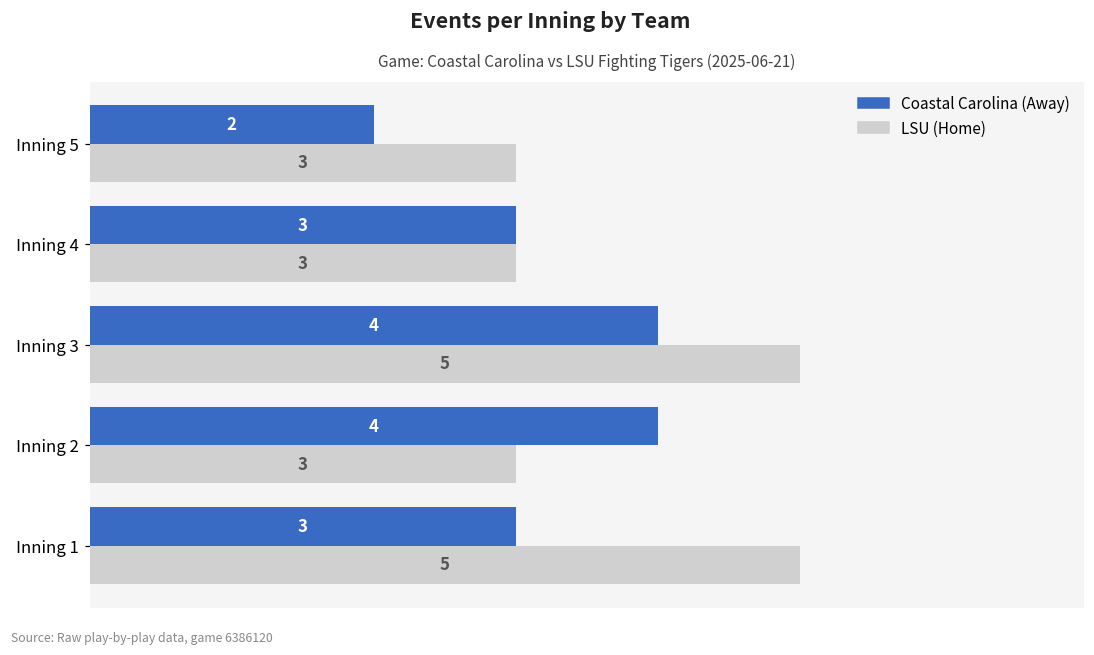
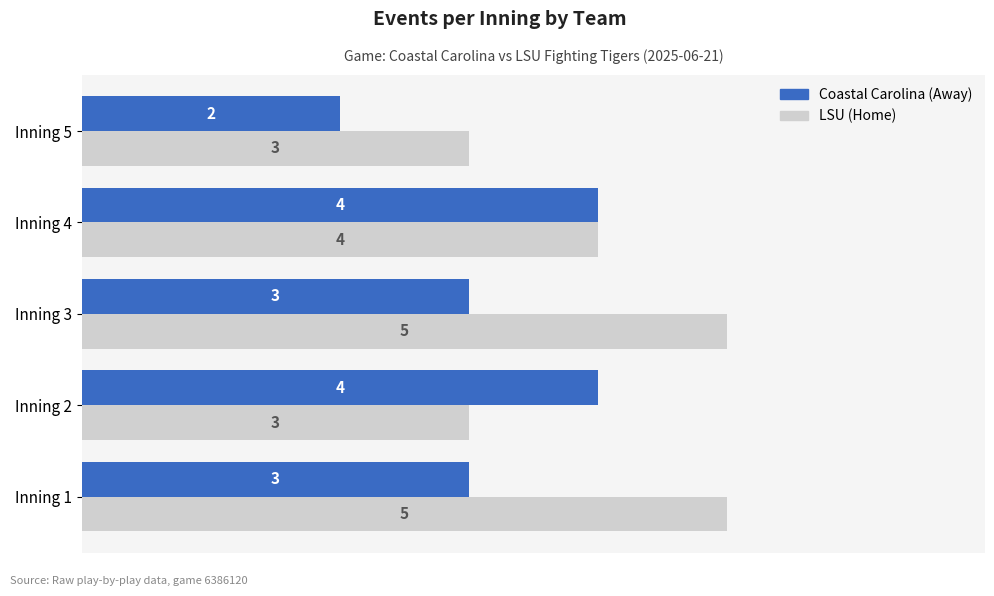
Coastal Carolina (Away), Inning 4: 3 -> 4
LSU (Home), Inning 4: 3 -> 4
Coastal Carolina (Away), Inning 3: 4 -> 3
